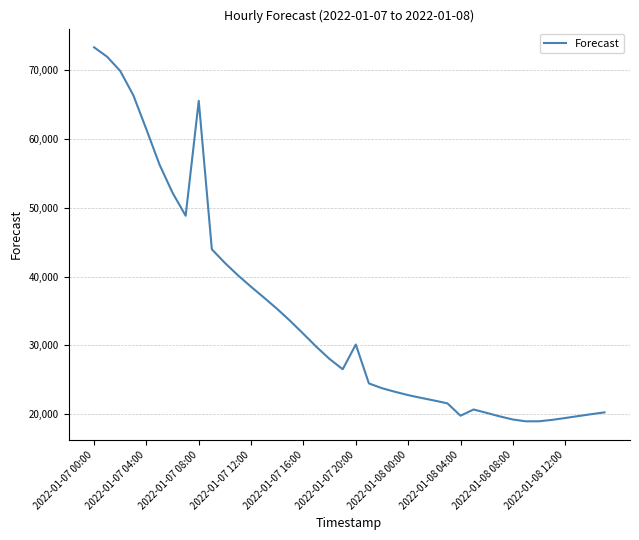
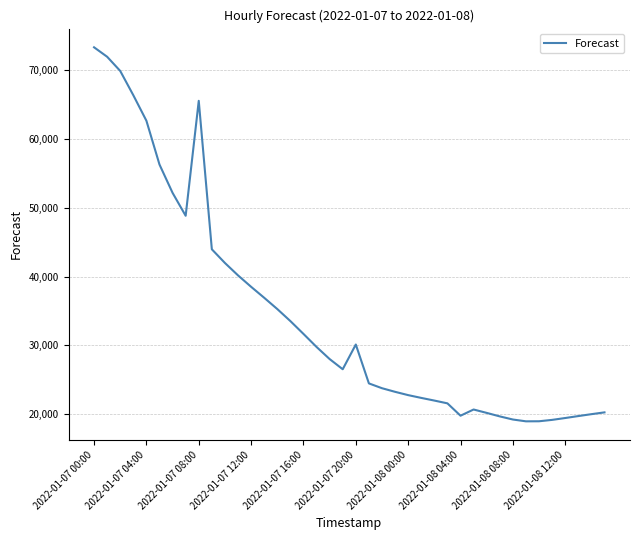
2022-01-07 04:00: 61,000 -> 63,000
